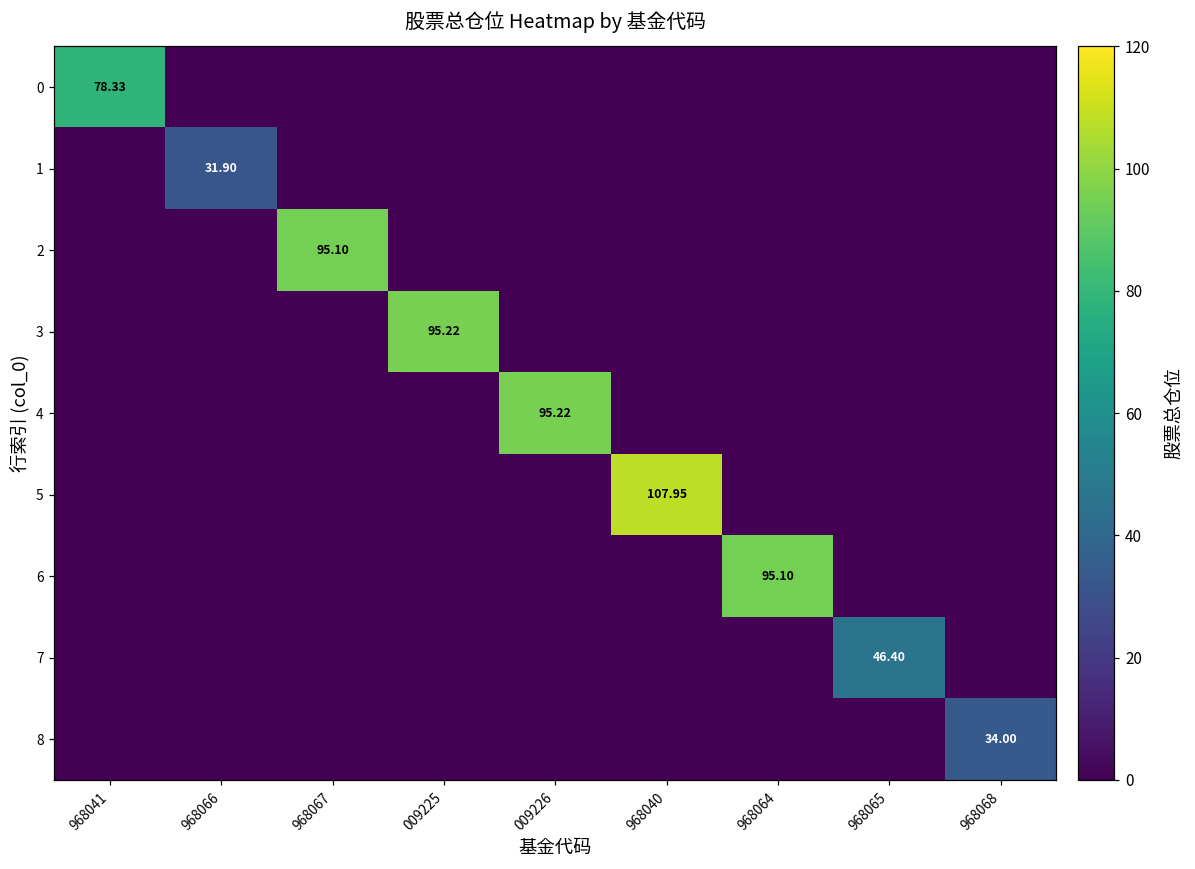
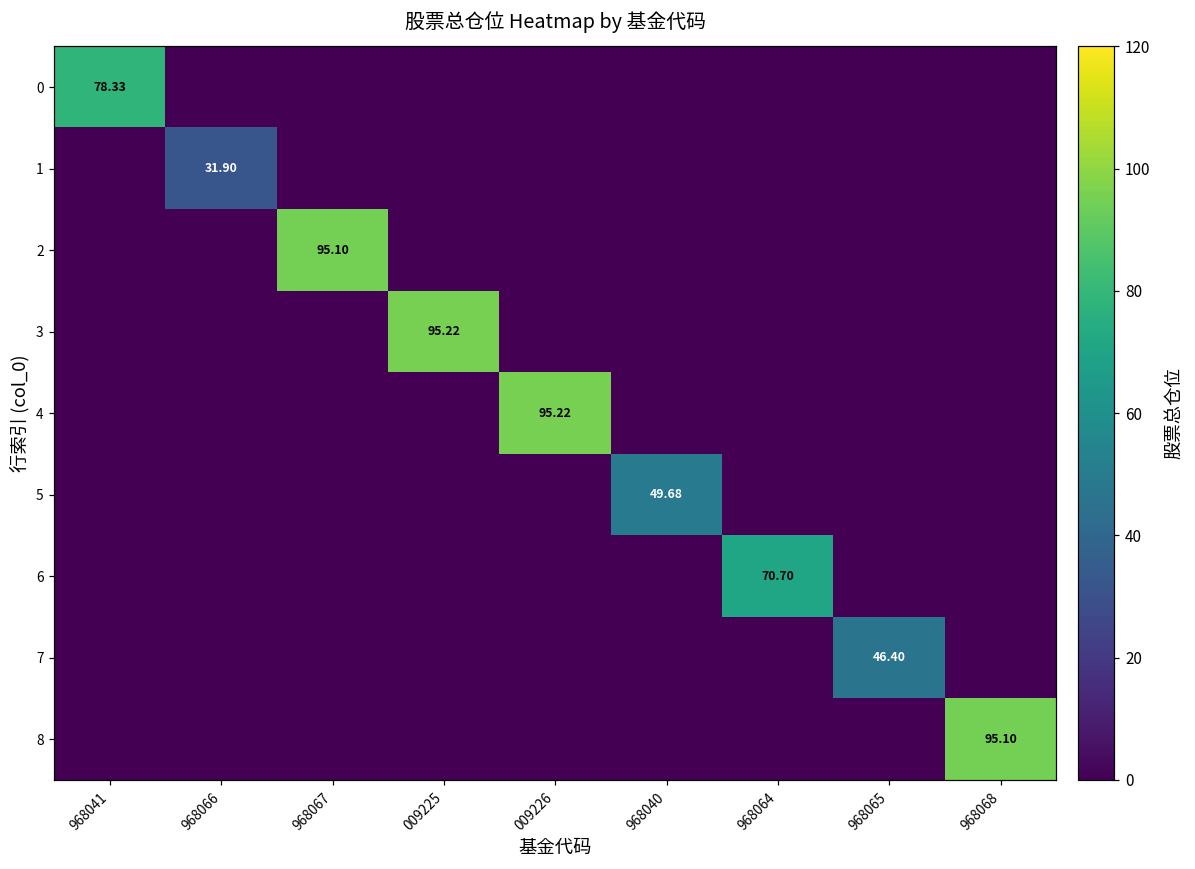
5, 968040: 107.95 -> 49.68
6, 968064: 95.10 -> 70.70
8, 968068: 34.00 -> 95.10
